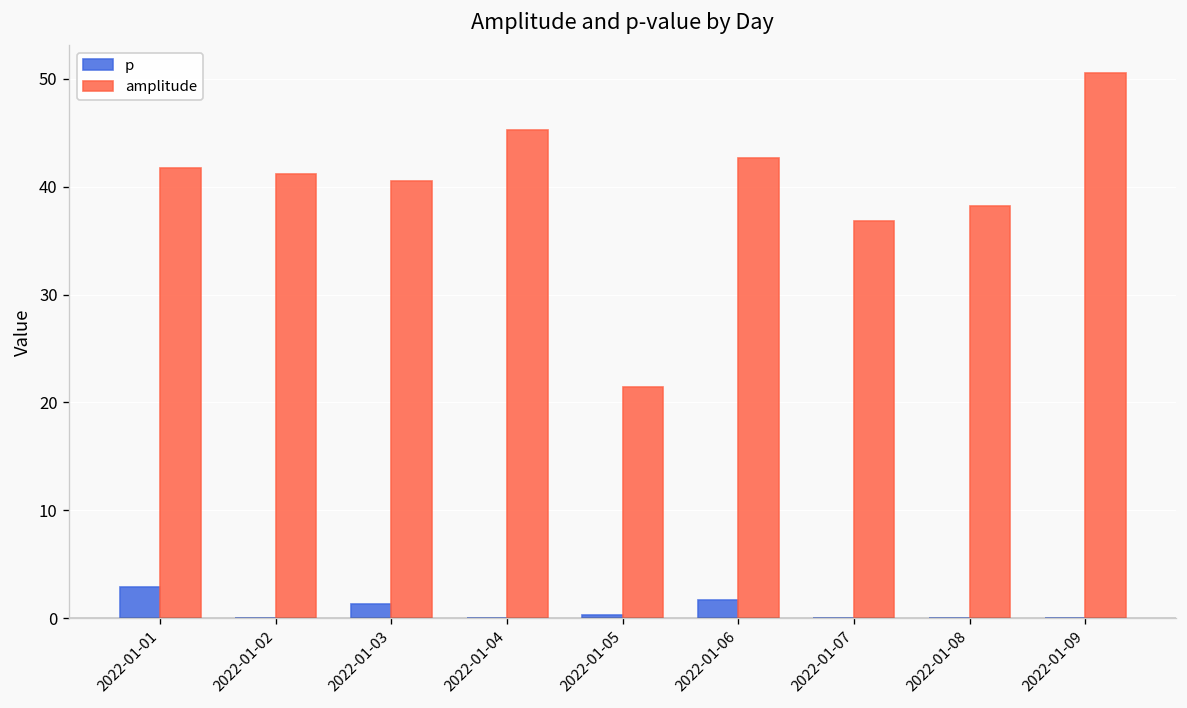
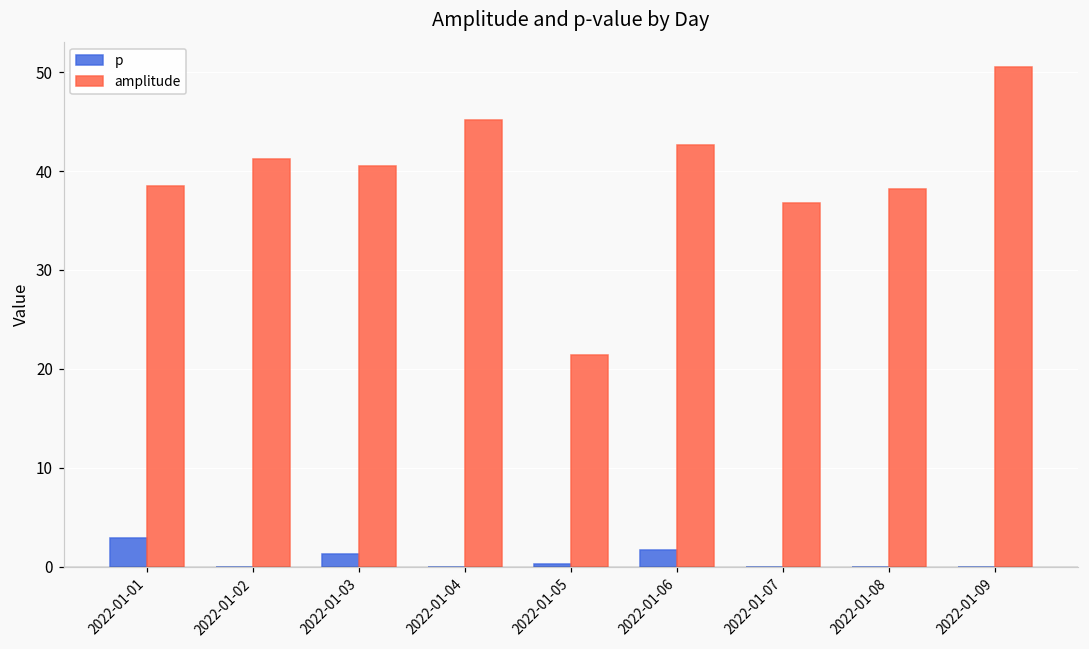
amplitude, 2022-01-01: 42 -> 38
